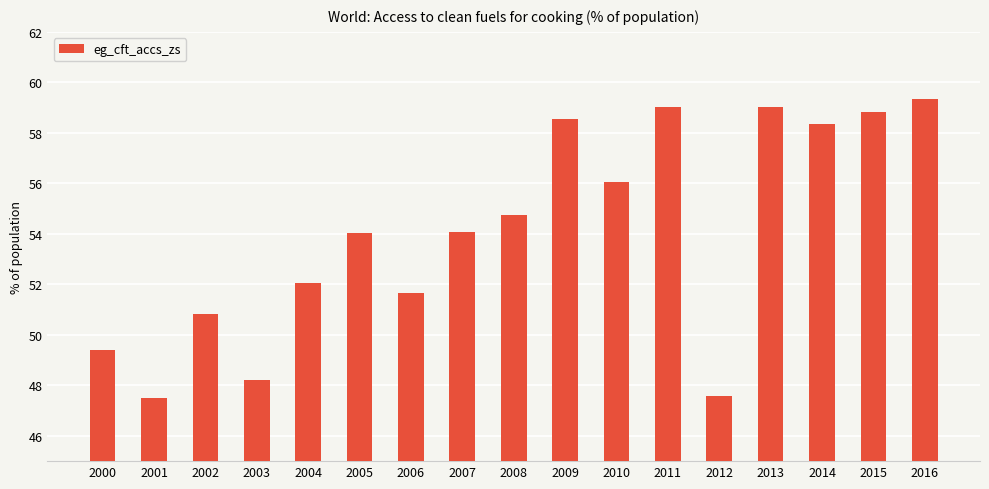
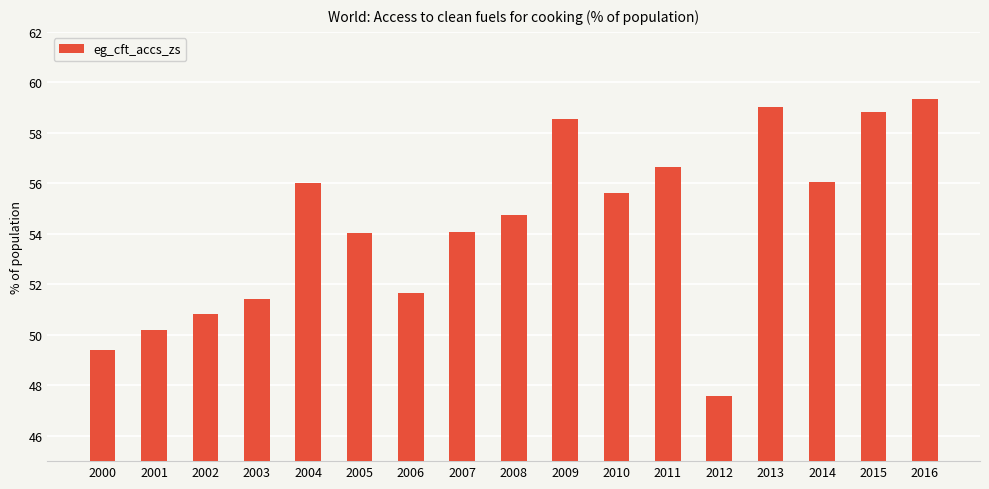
2001: 47.5 -> 50.2
2003: 48.2 -> 51.4
2004: 52.1 -> 56.0
2010: 56.1 -> 55.6
2011: 59.0 -> 56.6
2014: 58.3 -> 56.0
